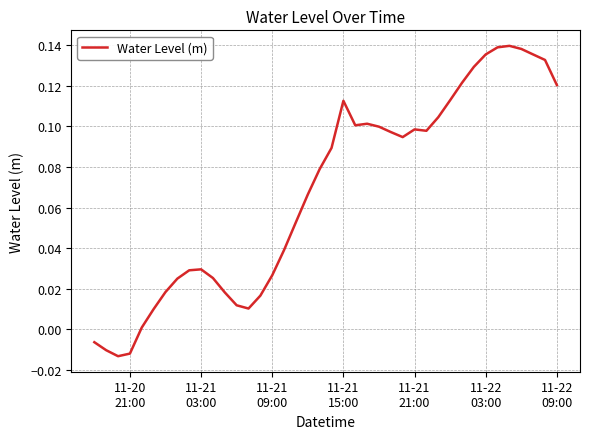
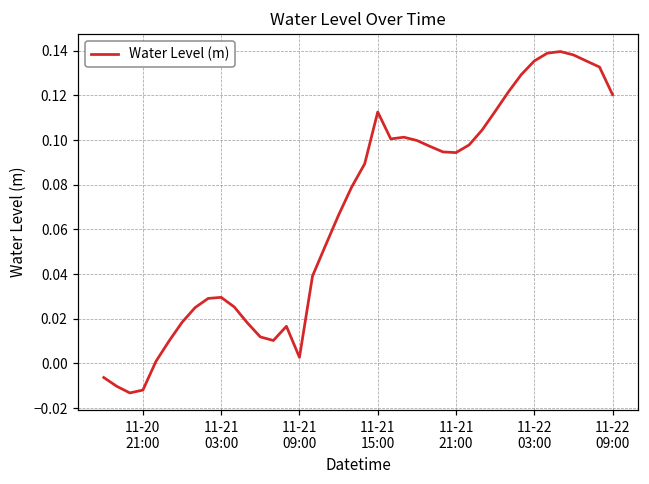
11-21 09:00: 0.027 -> 0.003
11-21 21:00: 0.099 -> 0.094
